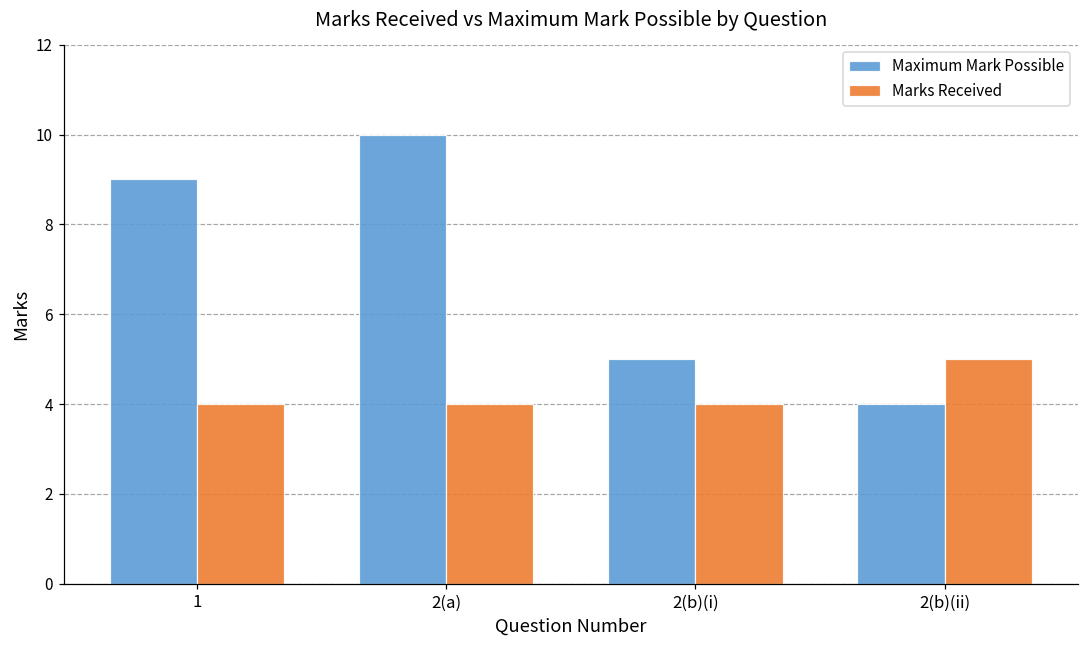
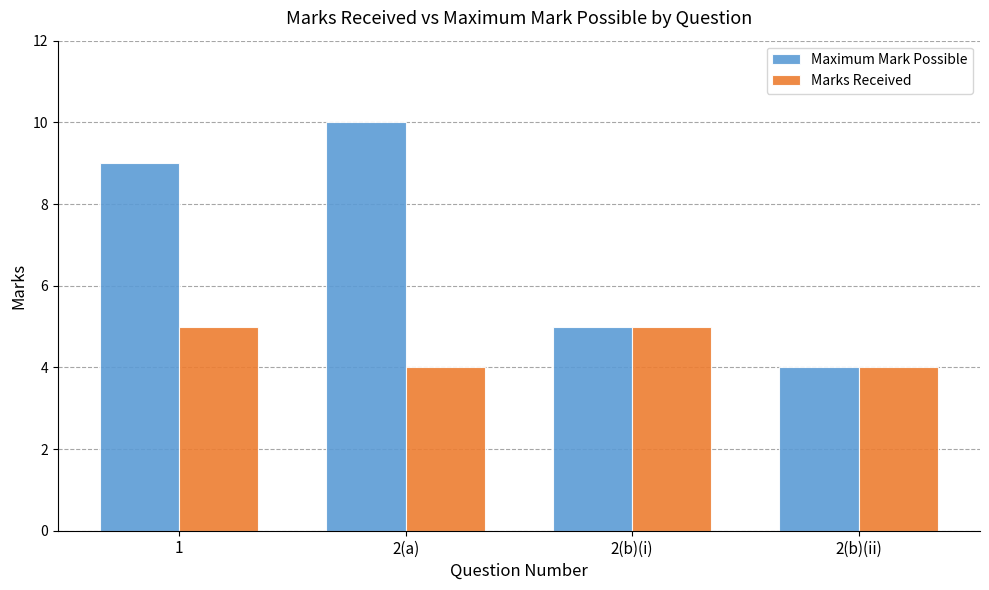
Marks Received, 1: 4 -> 5
Marks Received, 2(b)(i): 4 -> 5
Marks Received, 2(b)(ii): 5 -> 4
